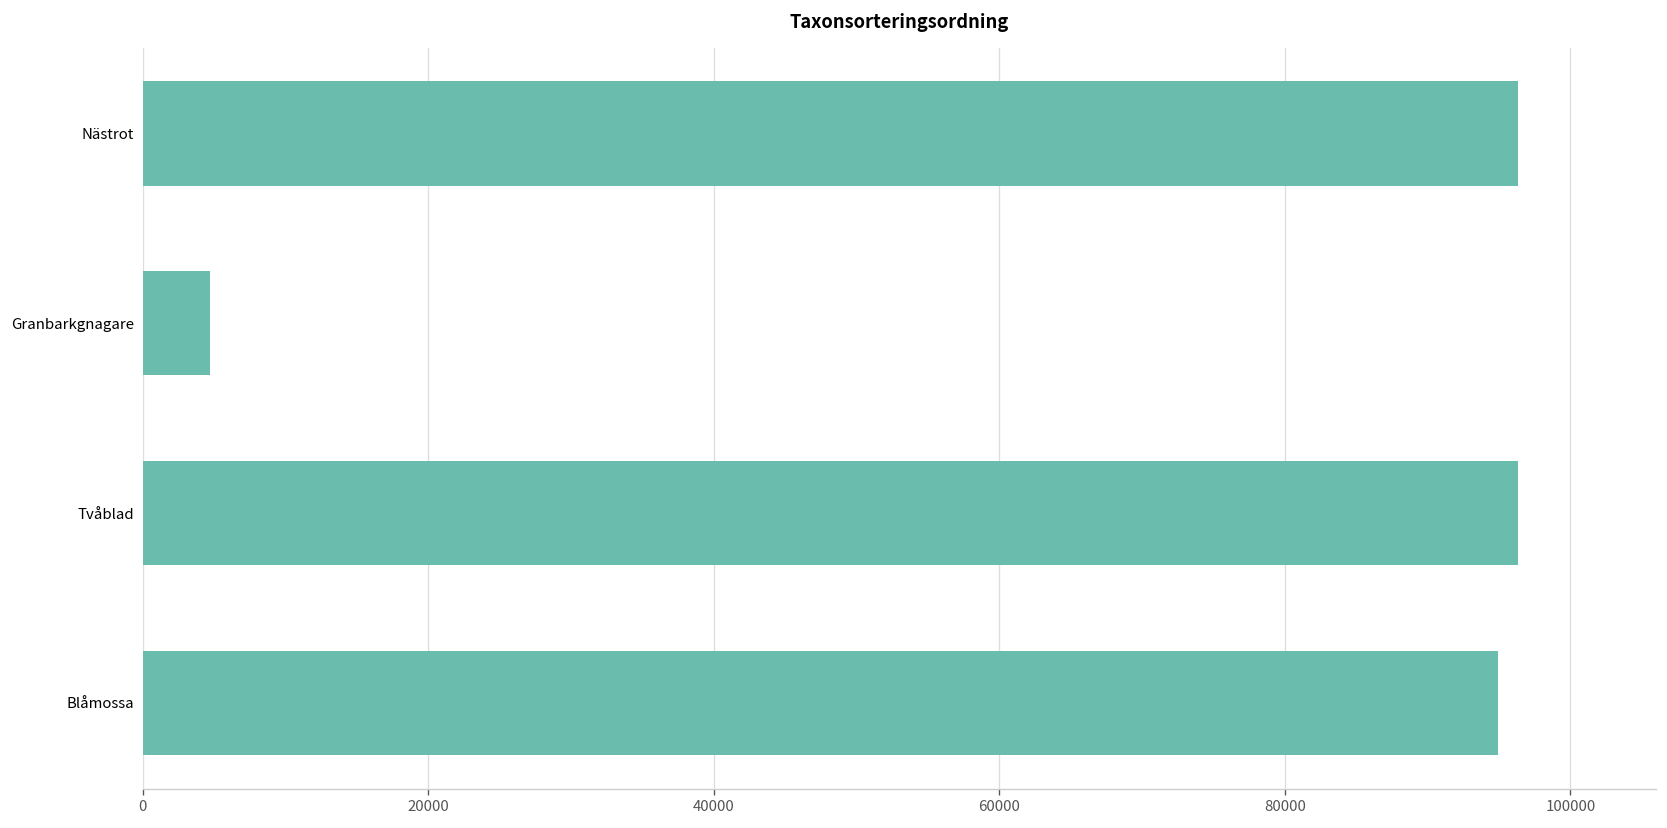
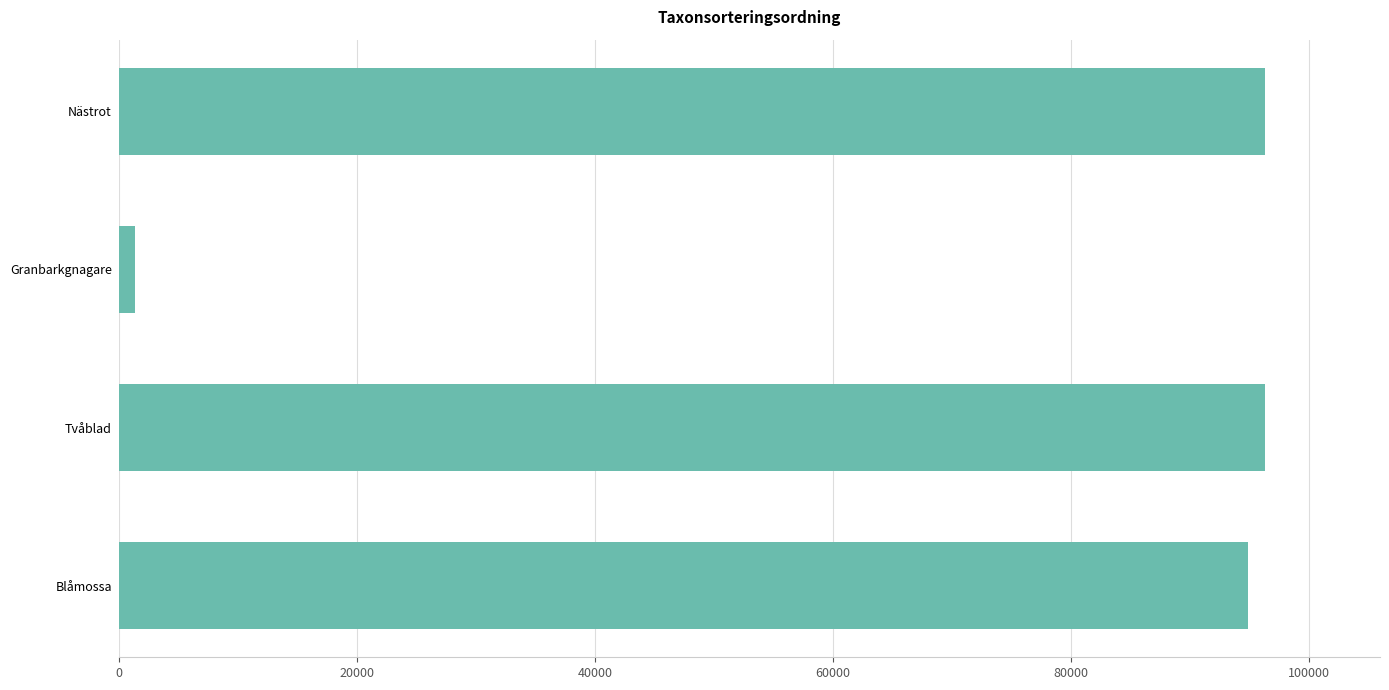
Granbarkgnagare: 4700 -> 1400
